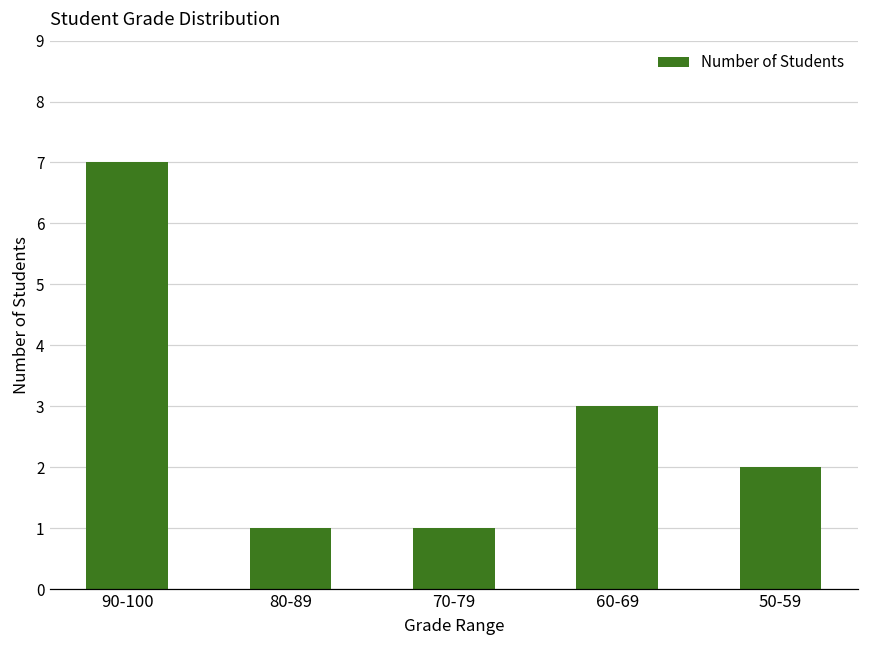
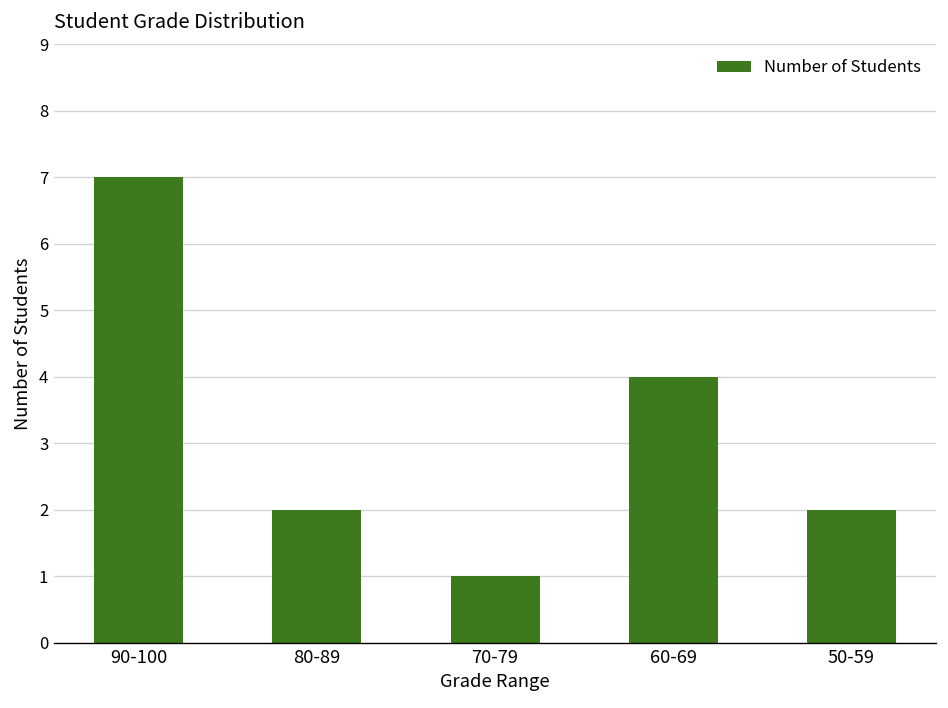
80-89: 1 -> 2
60-69: 3 -> 4
